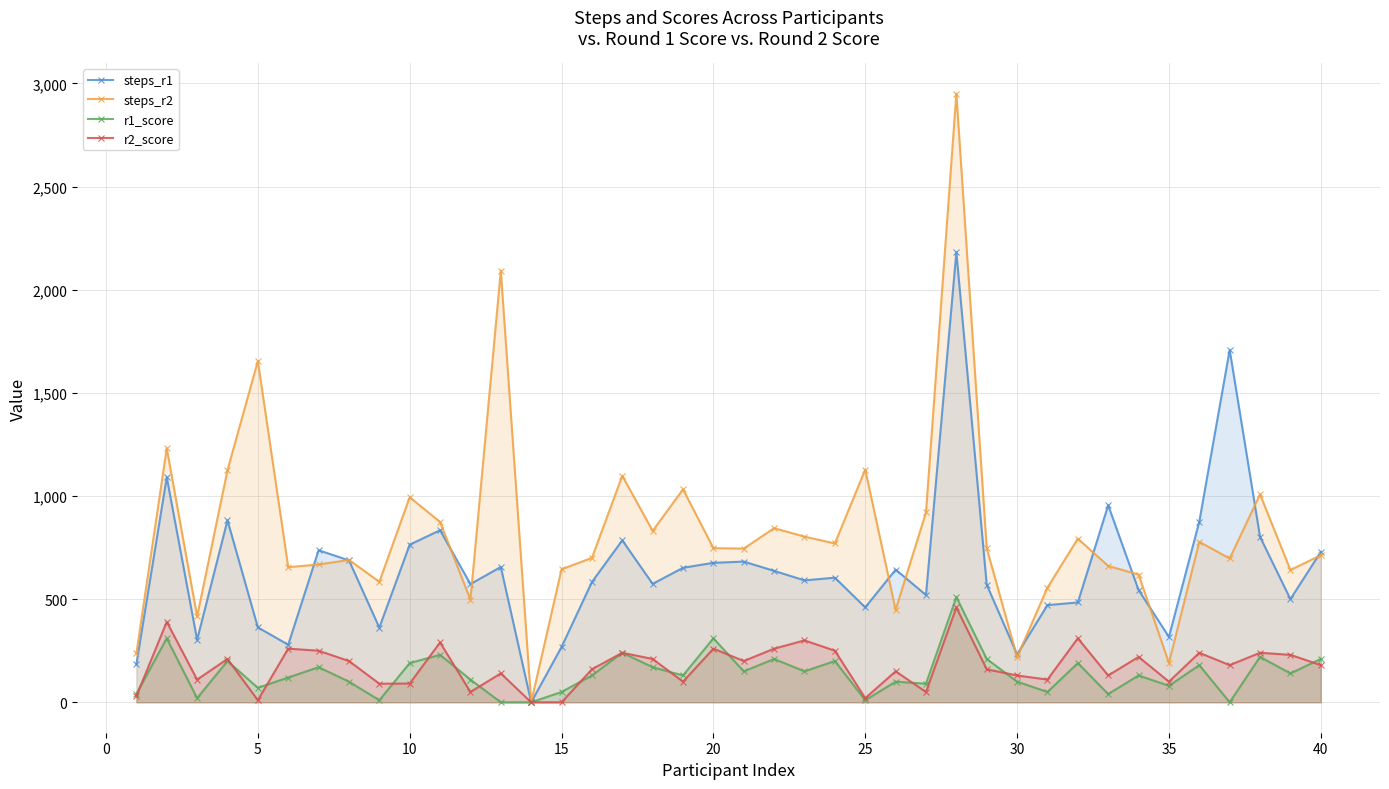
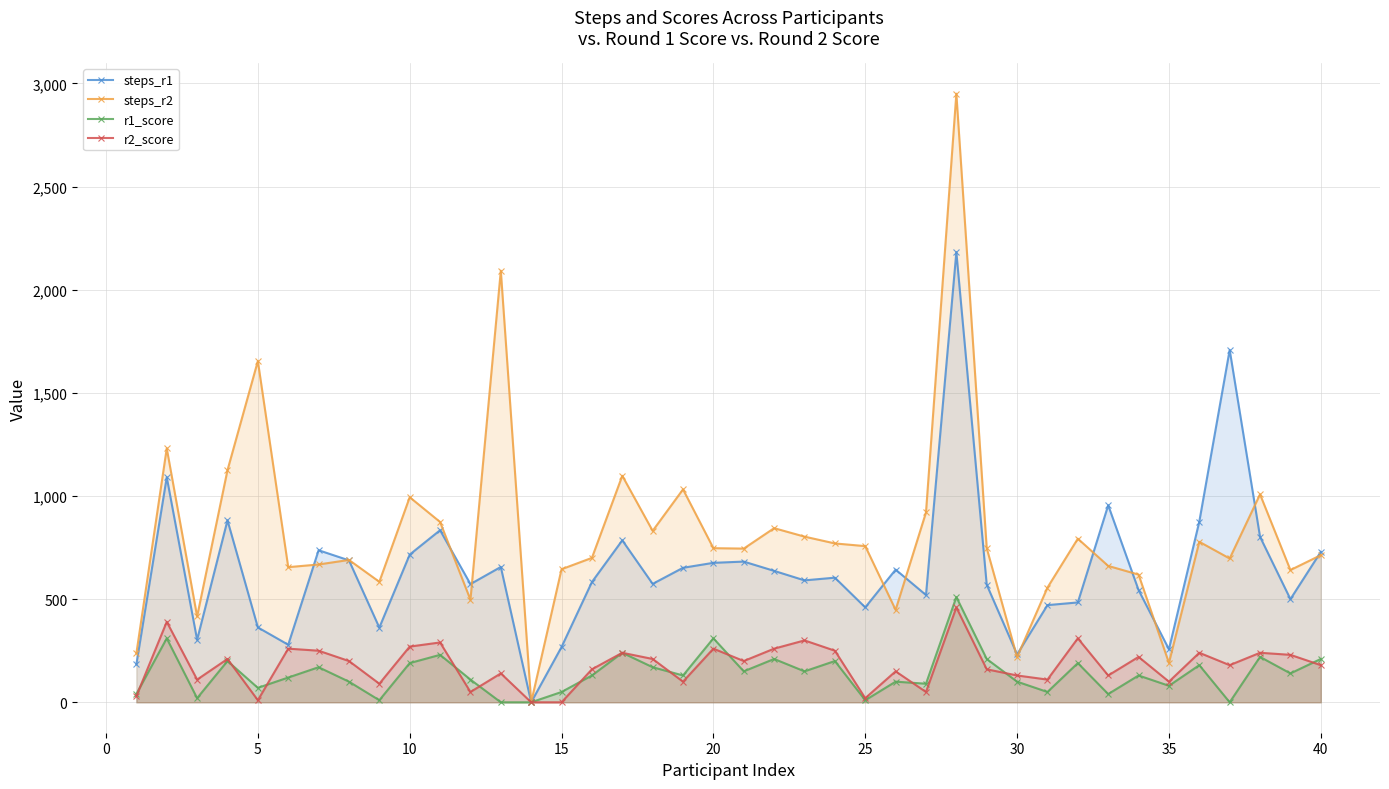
steps_r1, 10: 760 -> 720
r2_score, 10: 90 -> 270
steps_r2, 25: 1,130 -> 760
steps_r1, 35: 320 -> 260
